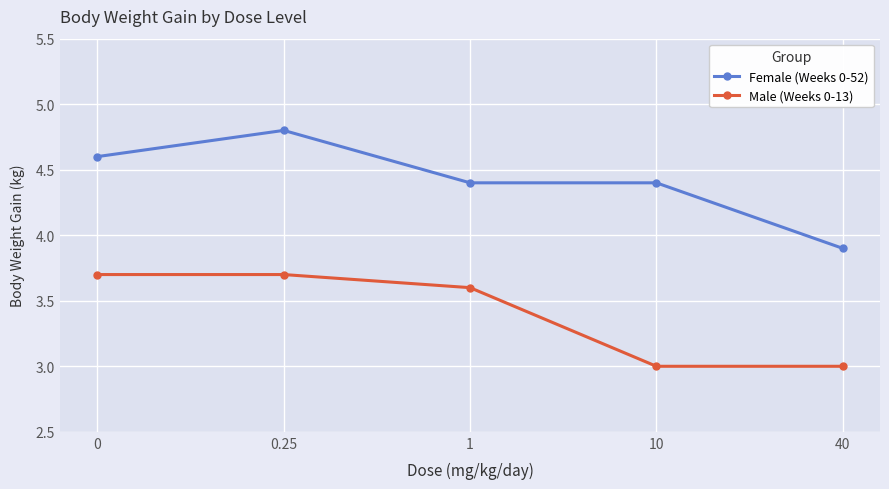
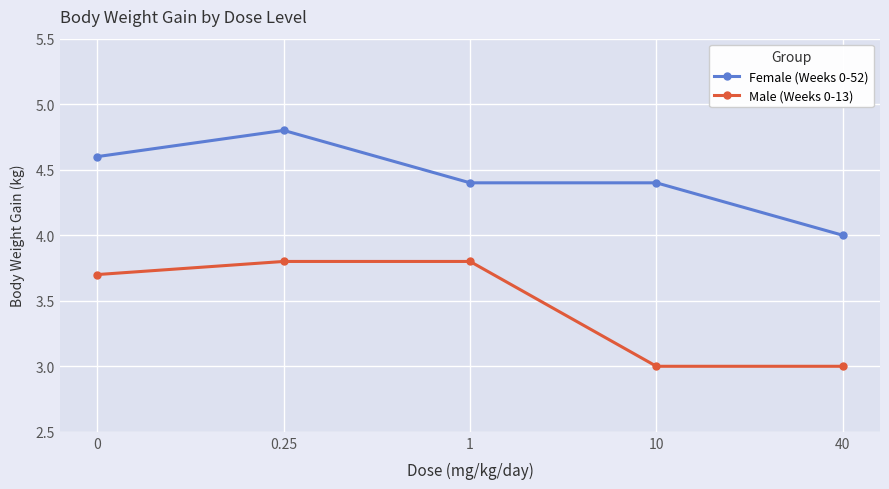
Male (Weeks 0-13), 0.25: 3.7 -> 3.8
Male (Weeks 0-13), 1: 3.6 -> 3.8
Female (Weeks 0-52), 40: 3.9 -> 4.0
